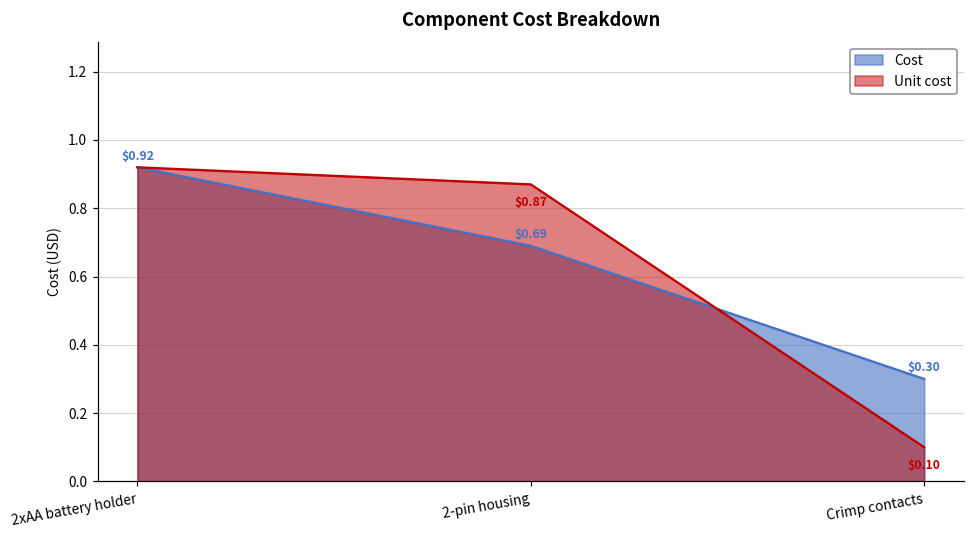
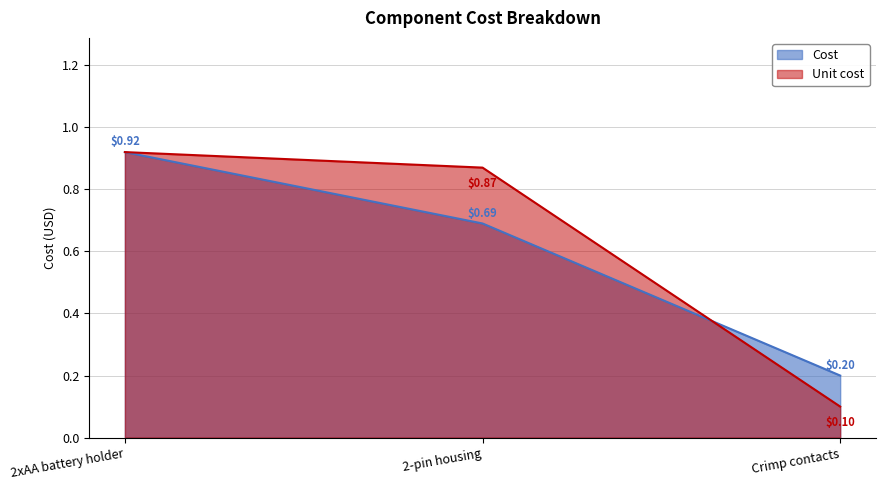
Cost, Crimp contacts: $0.30 -> $0.20
